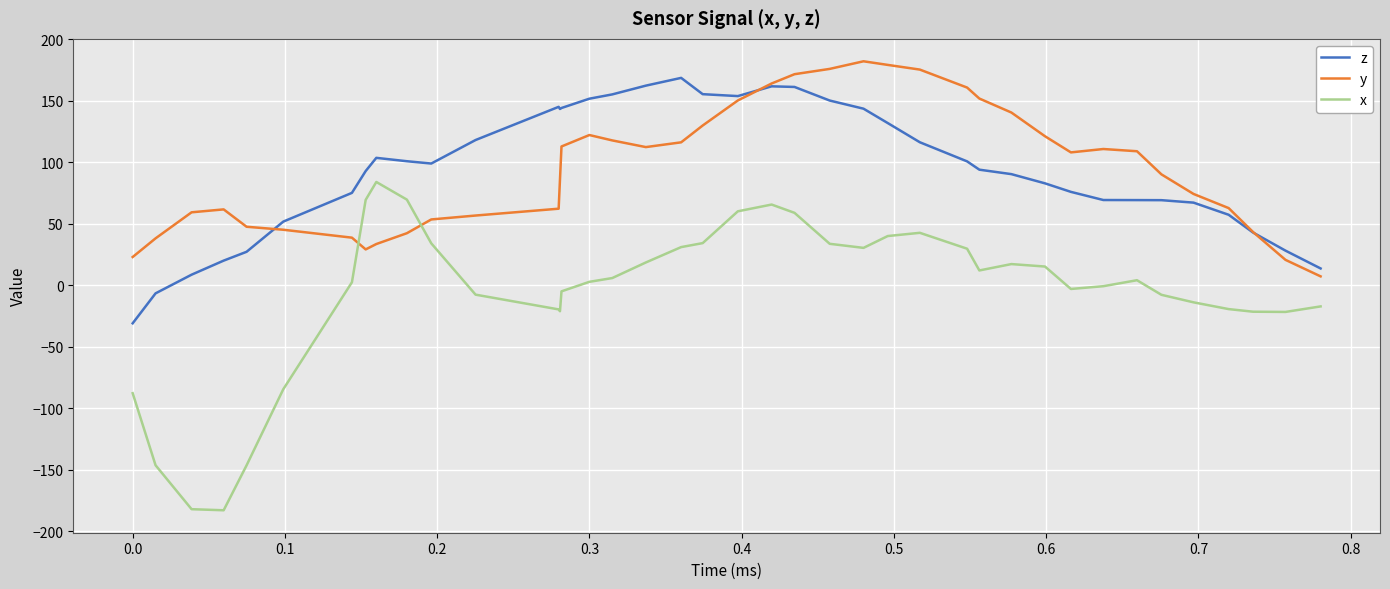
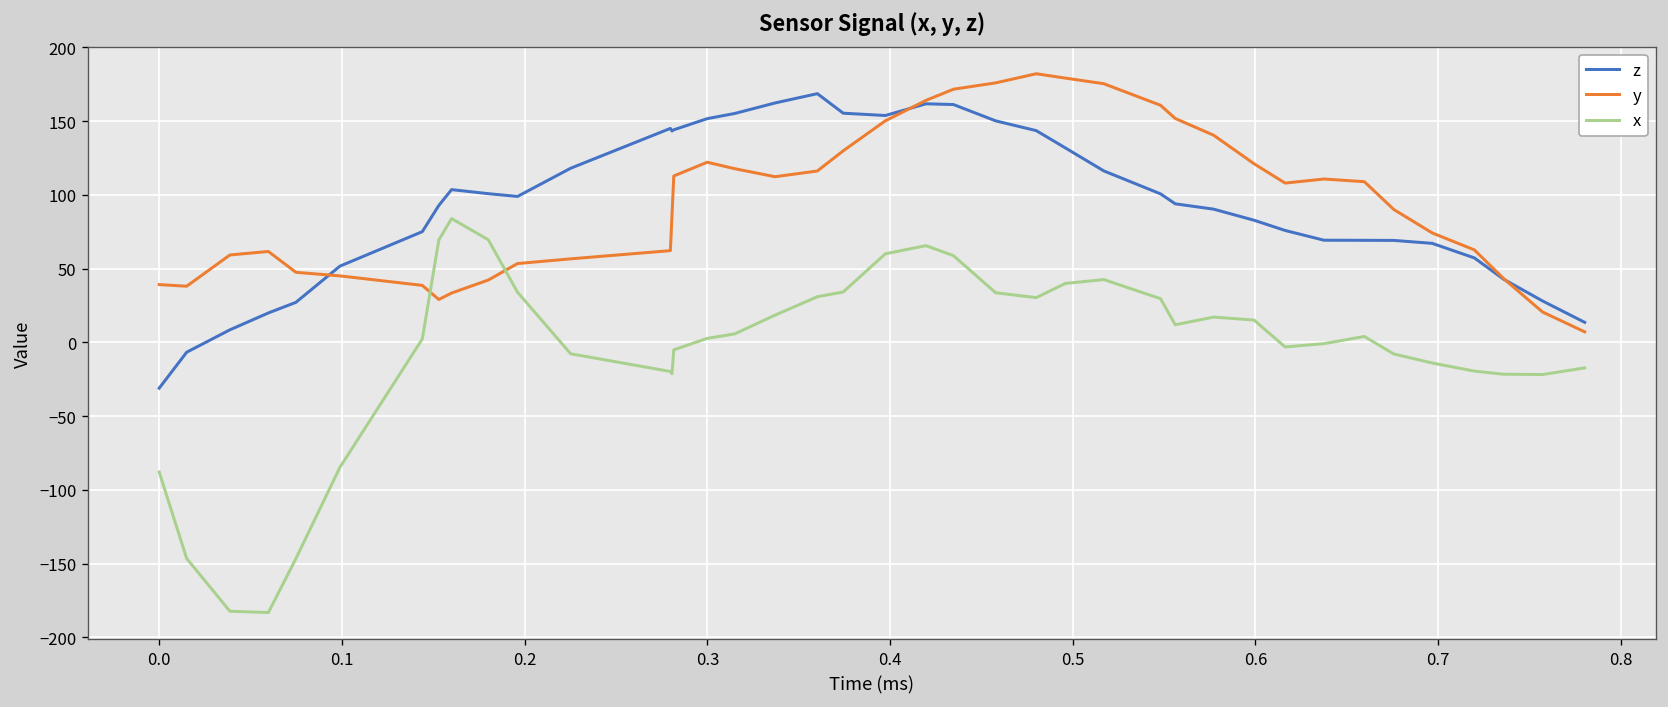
y, 0.0: 23 -> 39
